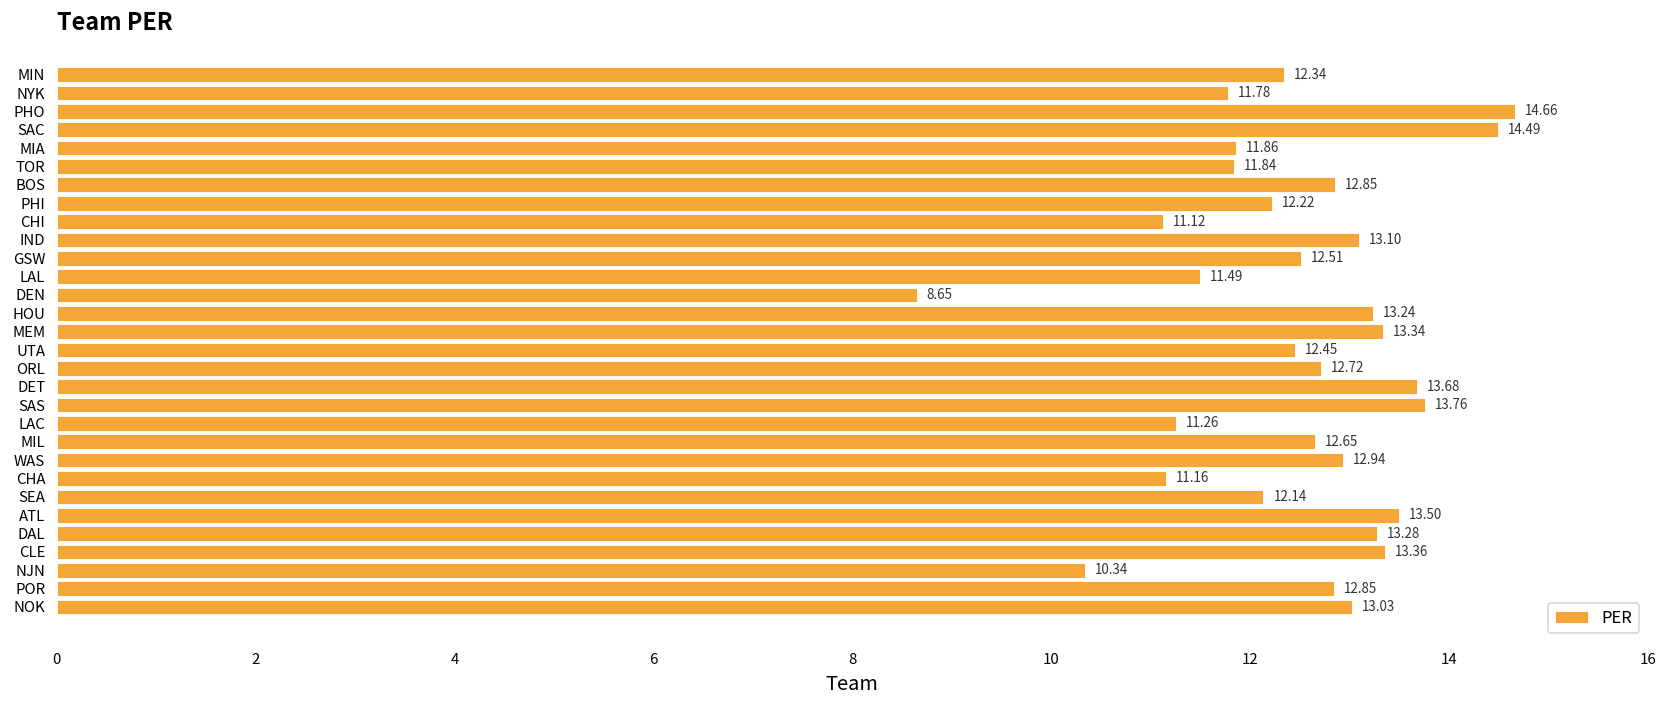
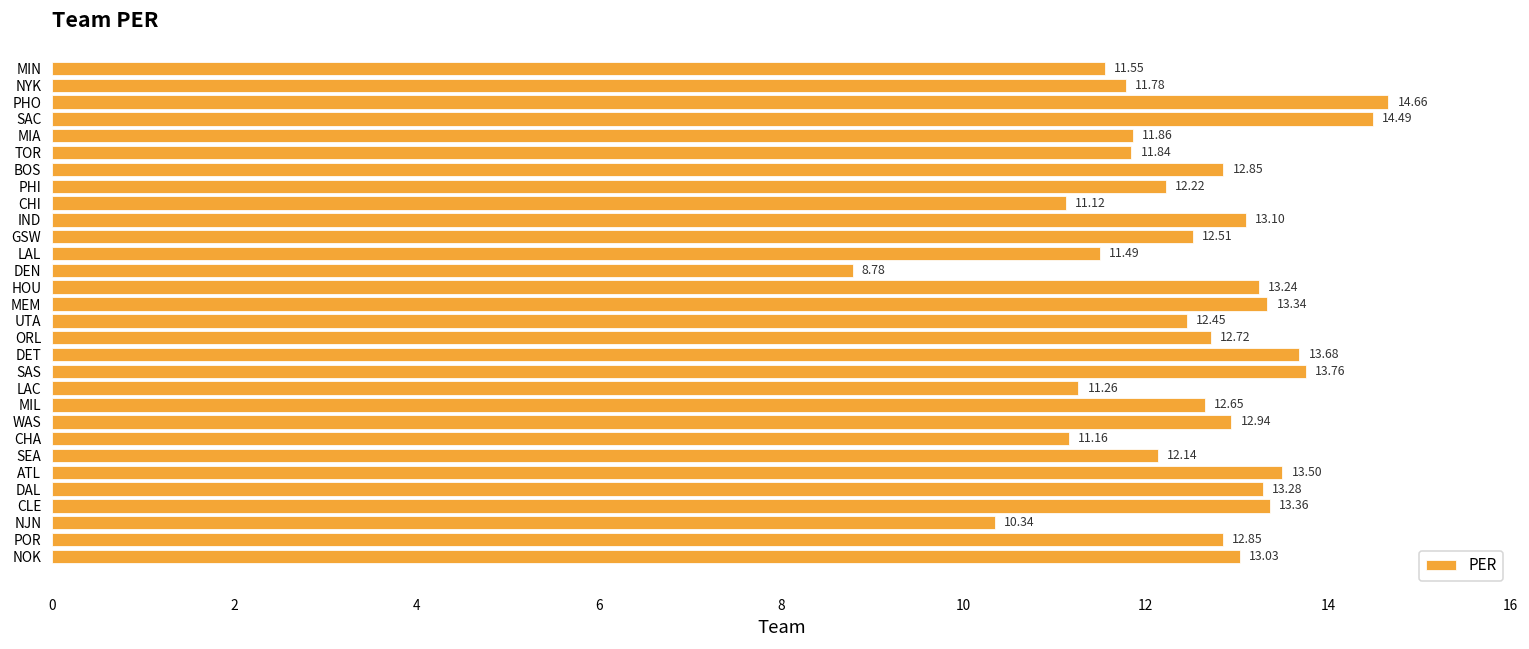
MIN: 12.34 -> 11.55
DEN: 8.65 -> 8.78
